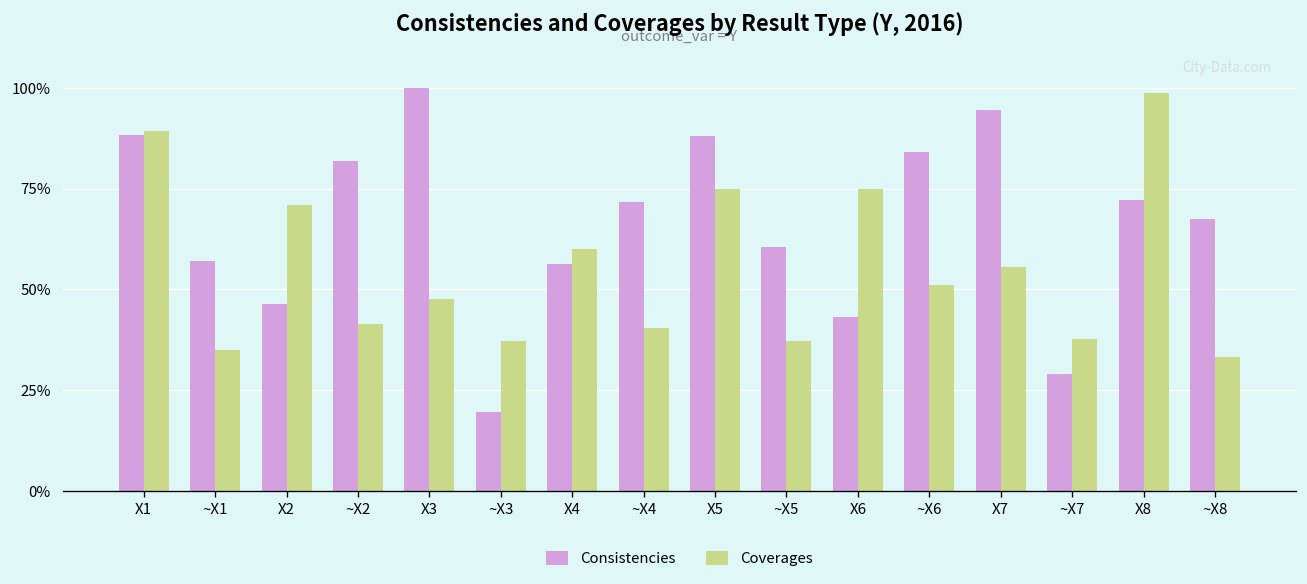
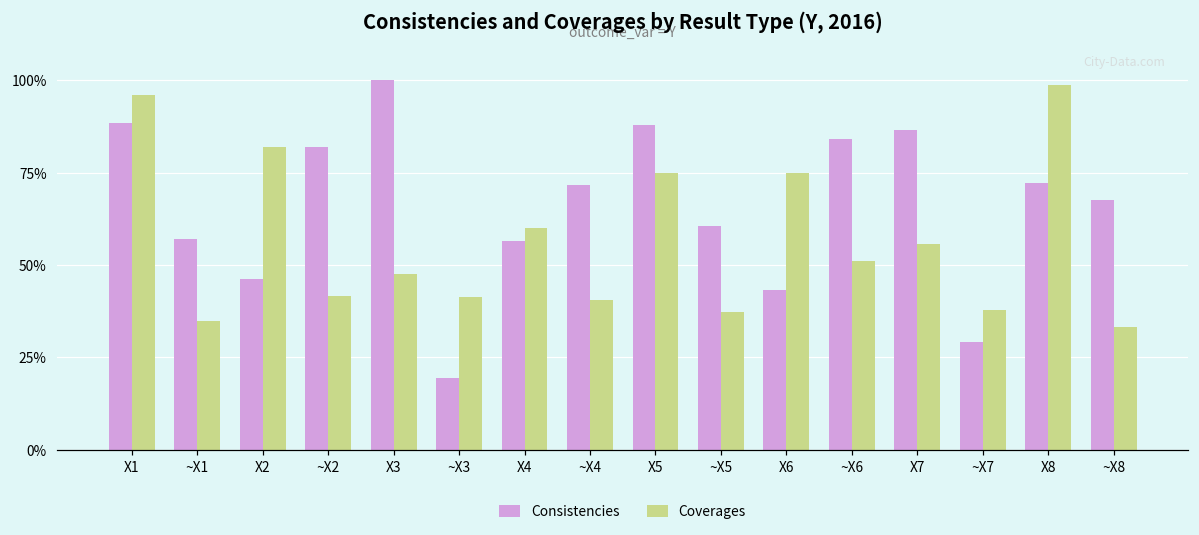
Coverages, X1: 89% -> 96%
Coverages, X2: 71% -> 82%
Coverages, ~X3: 37% -> 41%
Consistencies, X7: 95% -> 86%
